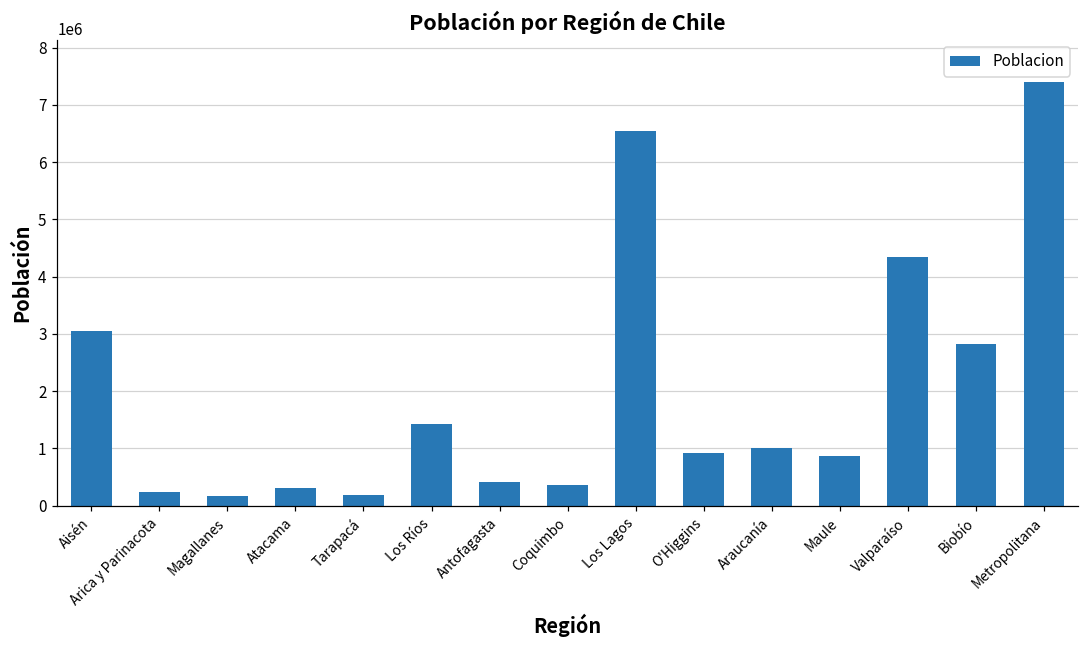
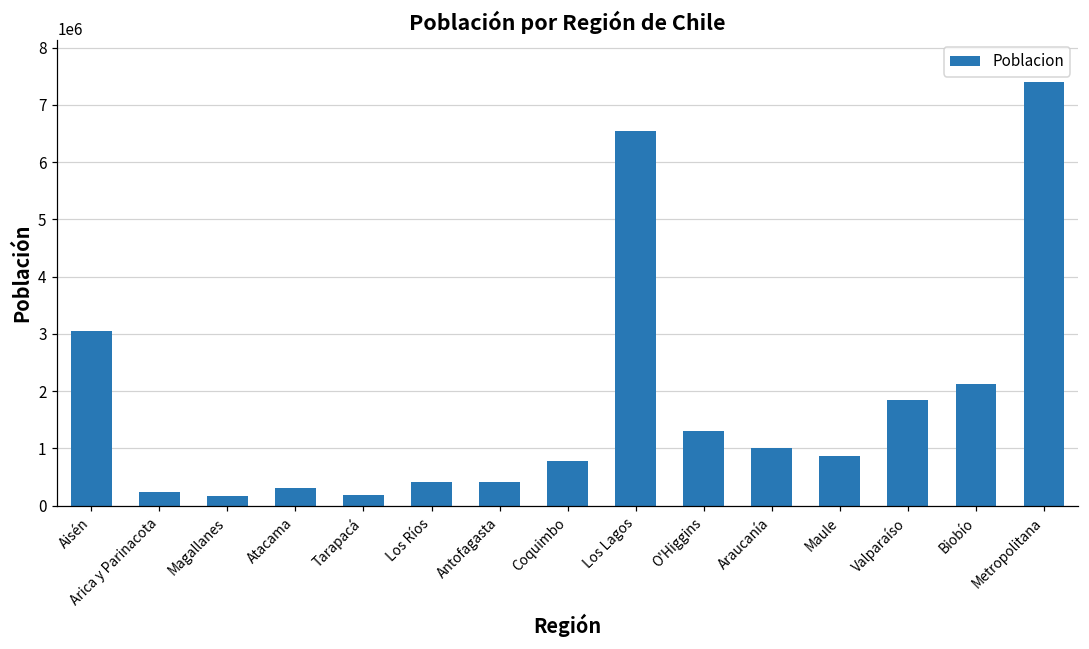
Los Ríos: 1400000 -> 400000
Coquimbo: 400000 -> 800000
O'Higgins: 900000 -> 1300000
Valparaíso: 4300000 -> 1800000
Biobío: 2800000 -> 2100000
